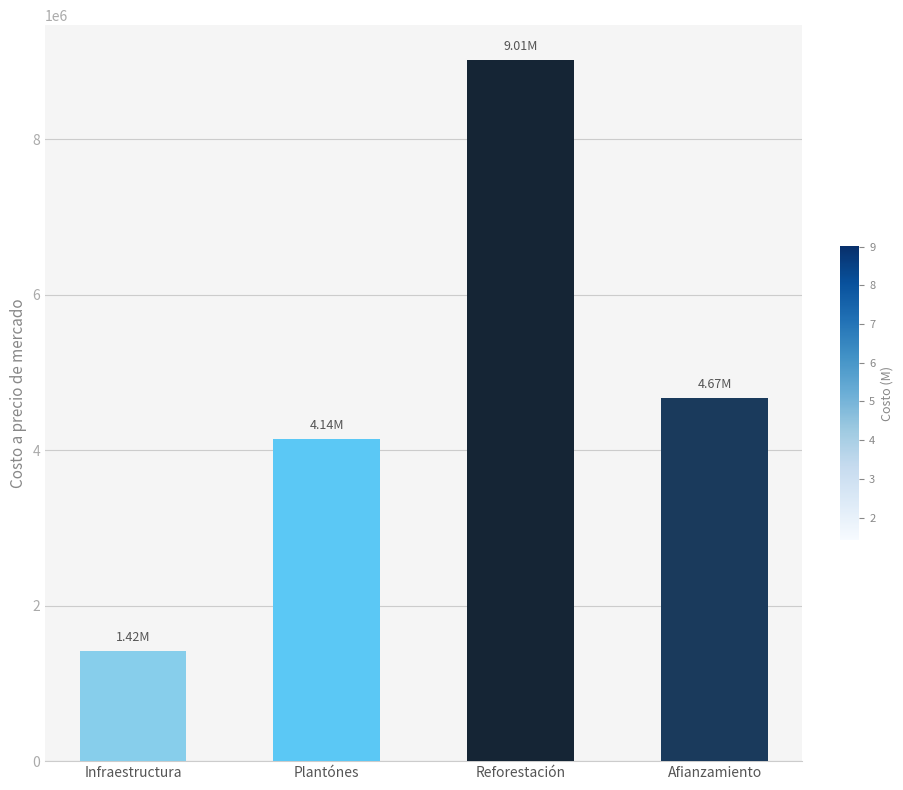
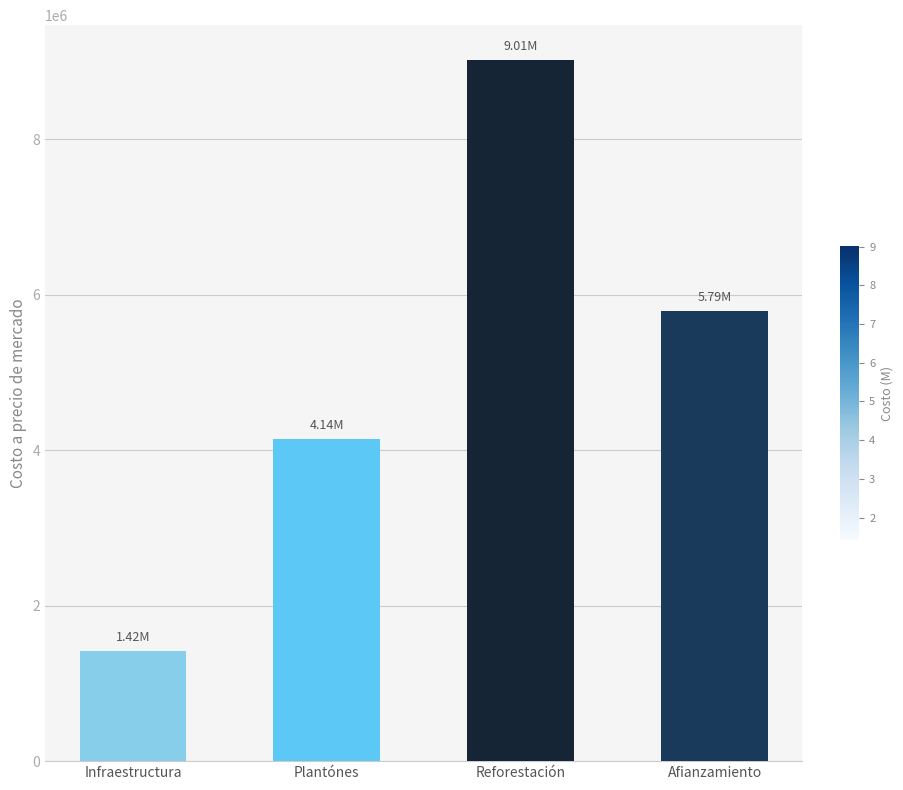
Afianzamiento: 4.67M -> 5.79M
